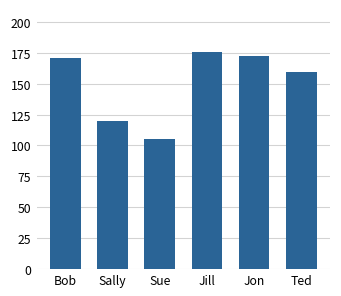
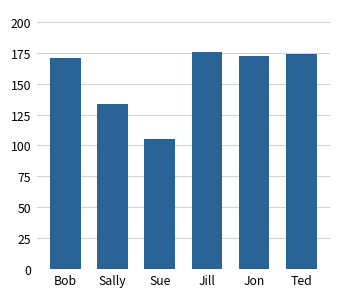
Sally: 120 -> 134
Ted: 160 -> 174
